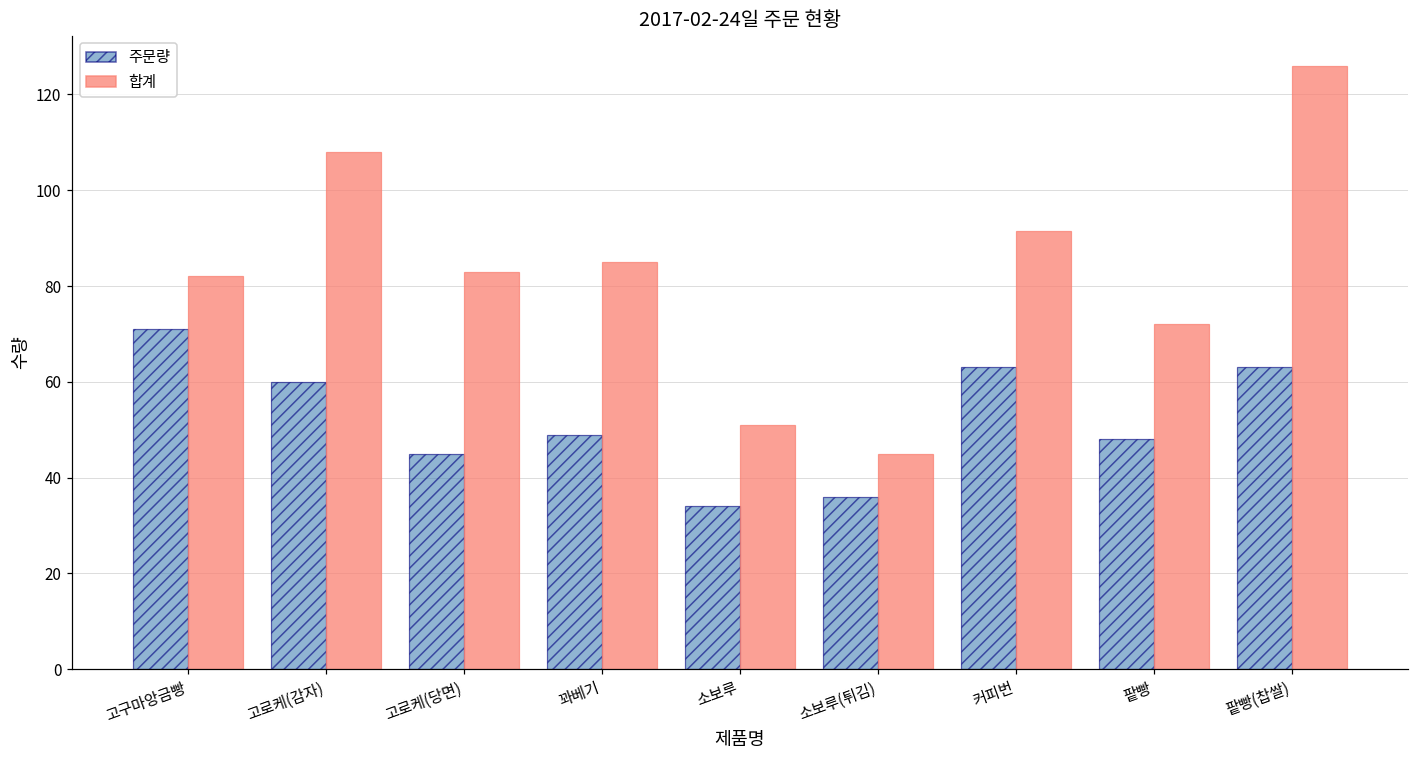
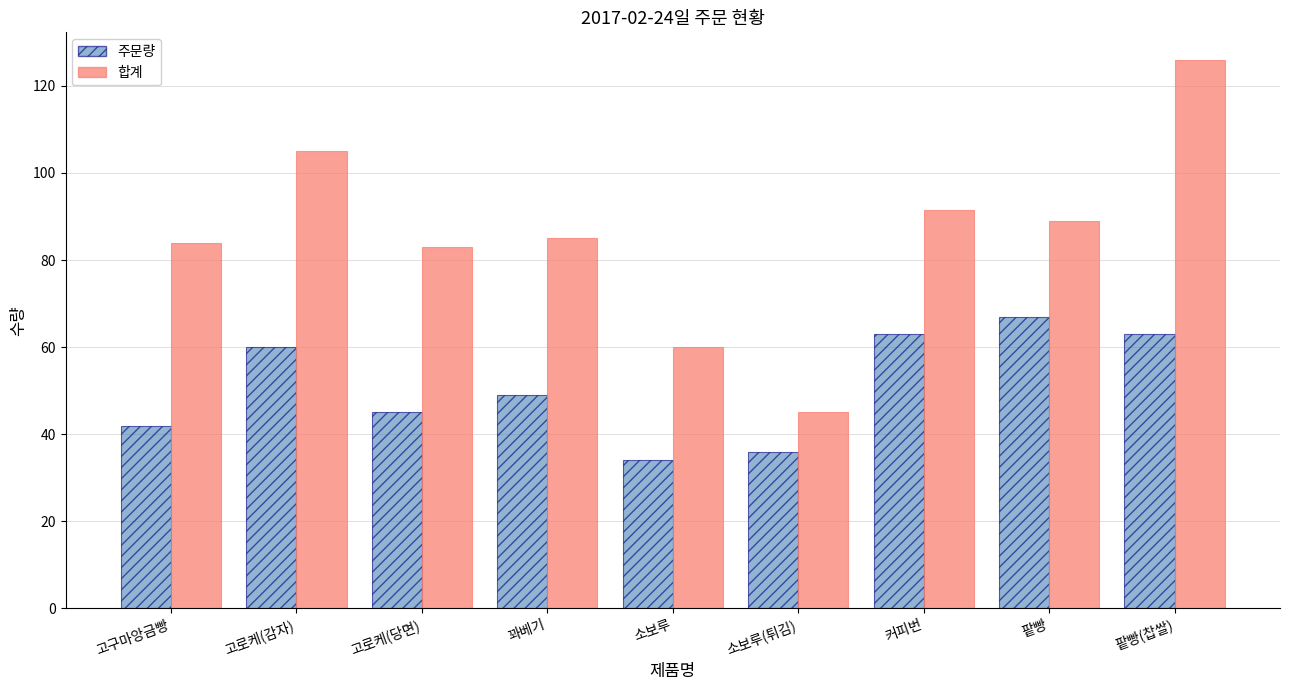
주문량, 고구마앙금빵: 71 -> 42
합계, 고구마앙금빵: 82 -> 84
합계, 고로케(감자): 108 -> 105
합계, 소보루: 51 -> 60
주문량, 팥빵: 48 -> 67
합계, 팥빵: 72 -> 89
